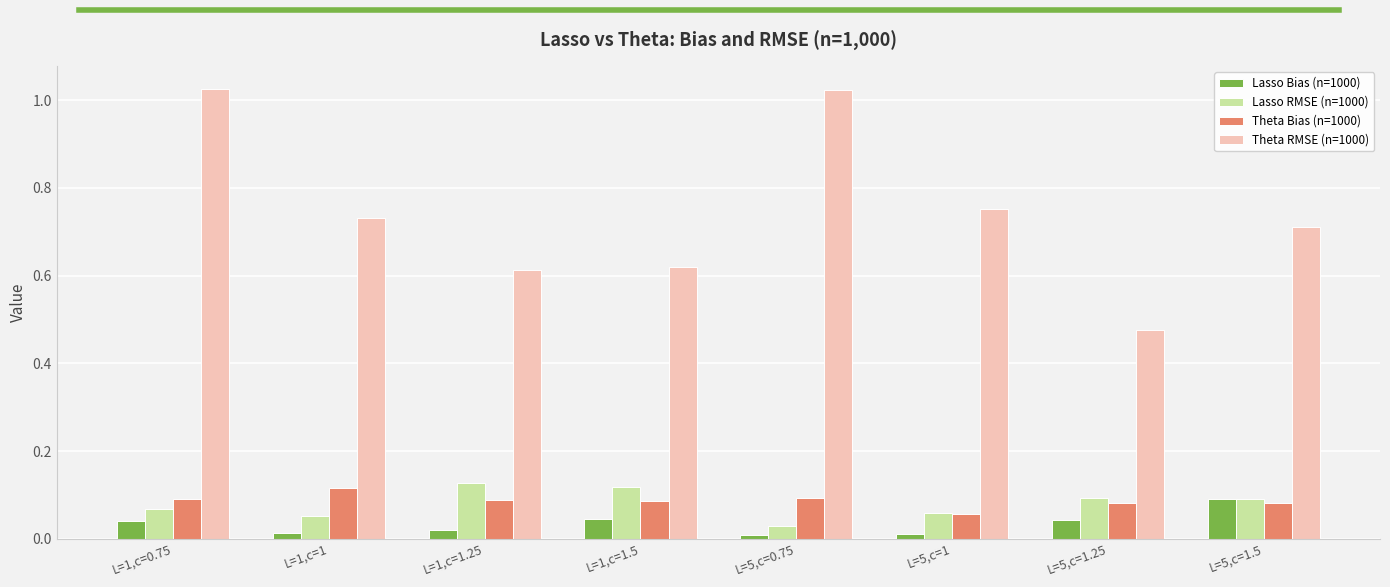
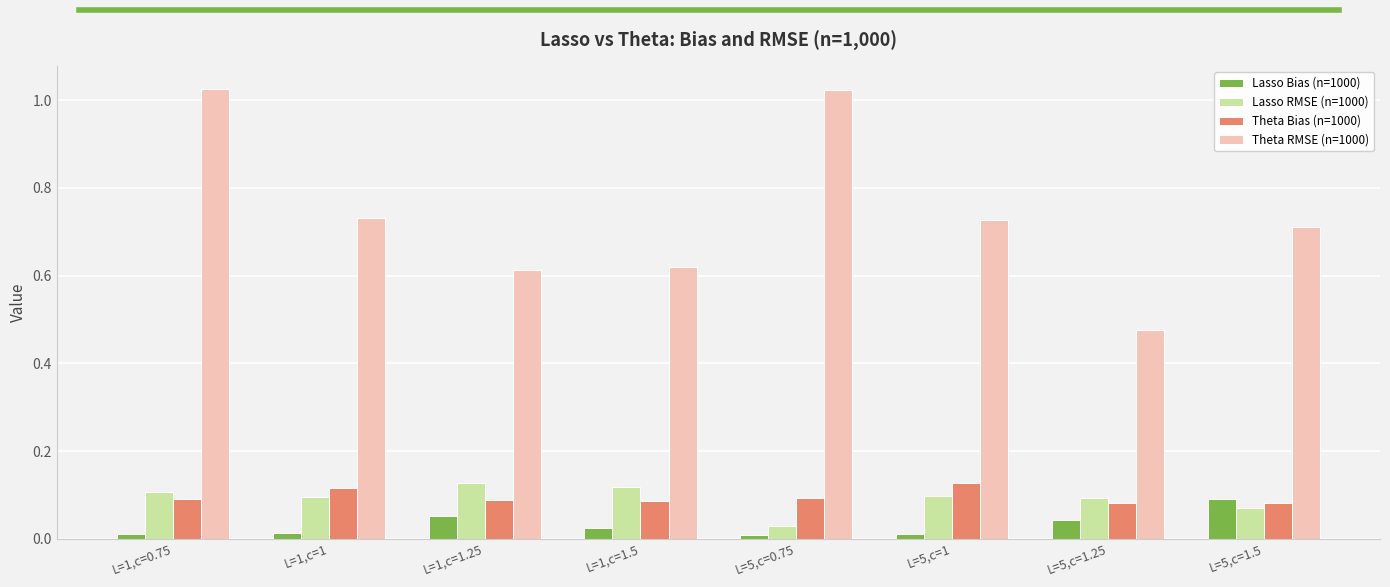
Lasso Bias (n=1000), L=1,c=0.75: 0.04 -> 0.01
Lasso RMSE (n=1000), L=1,c=0.75: 0.07 -> 0.11
Lasso RMSE (n=1000), L=1,c=1: 0.05 -> 0.10
Lasso Bias (n=1000), L=1,c=1.25: 0.02 -> 0.05
Lasso Bias (n=1000), L=1,c=1.5: 0.05 -> 0.03
Lasso RMSE (n=1000), L=5,c=1: 0.06 -> 0.10
Theta Bias (n=1000), L=5,c=1: 0.06 -> 0.13
Theta RMSE (n=1000), L=5,c=1: 0.75 -> 0.73
Lasso RMSE (n=1000), L=5,c=1.5: 0.09 -> 0.07
